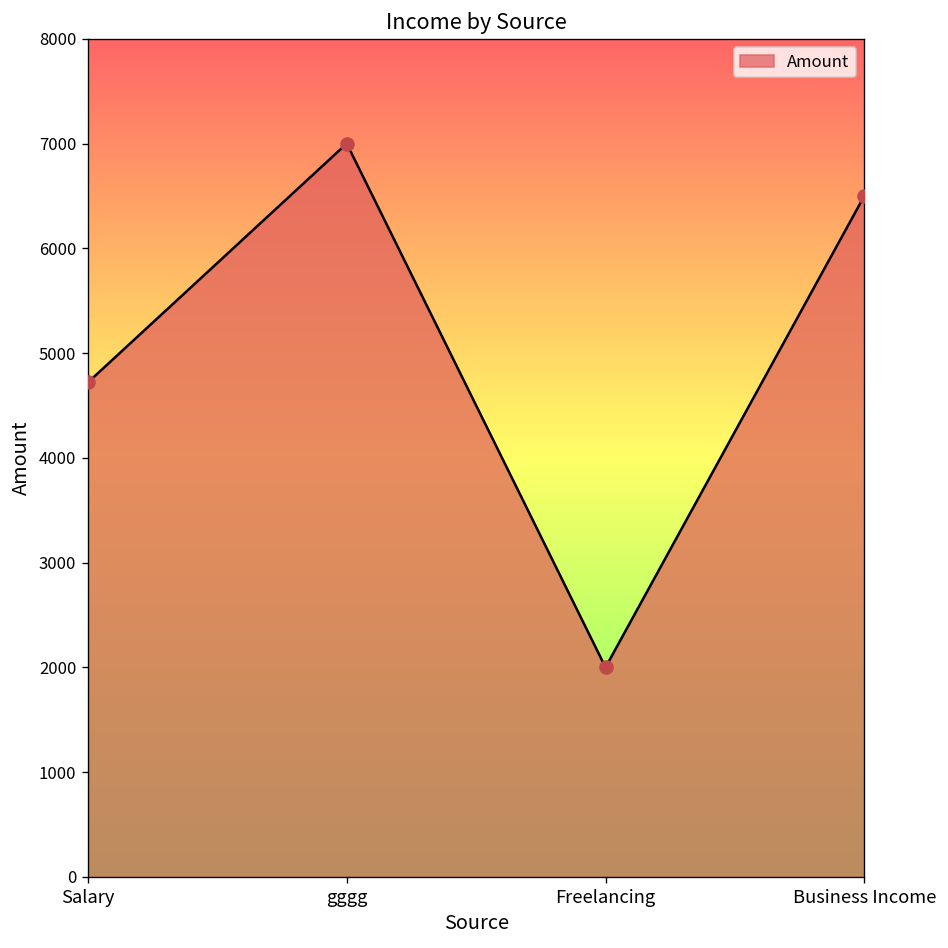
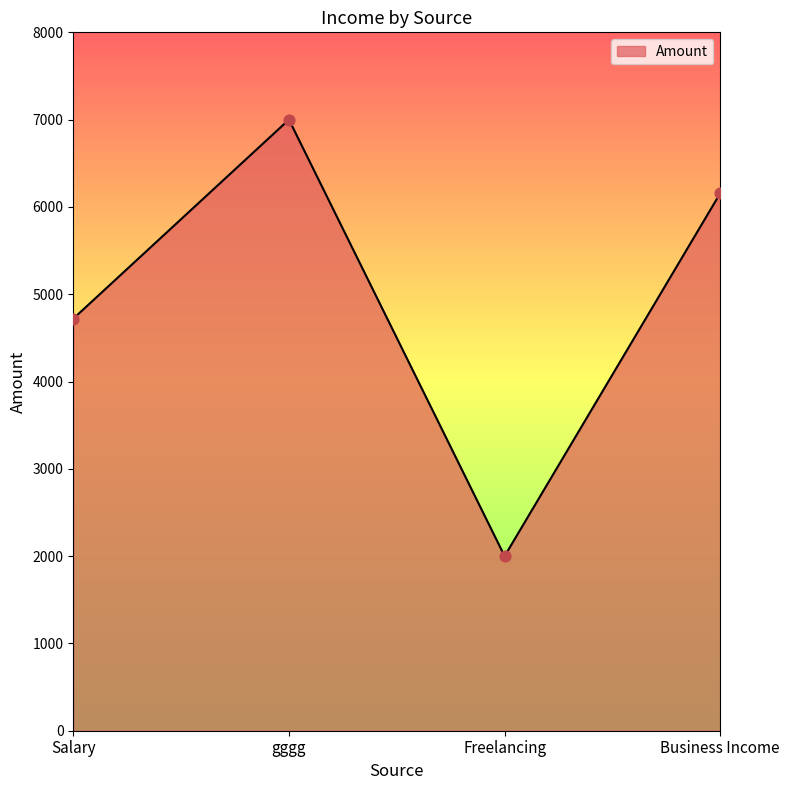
Business Income: 6500 -> 6200
